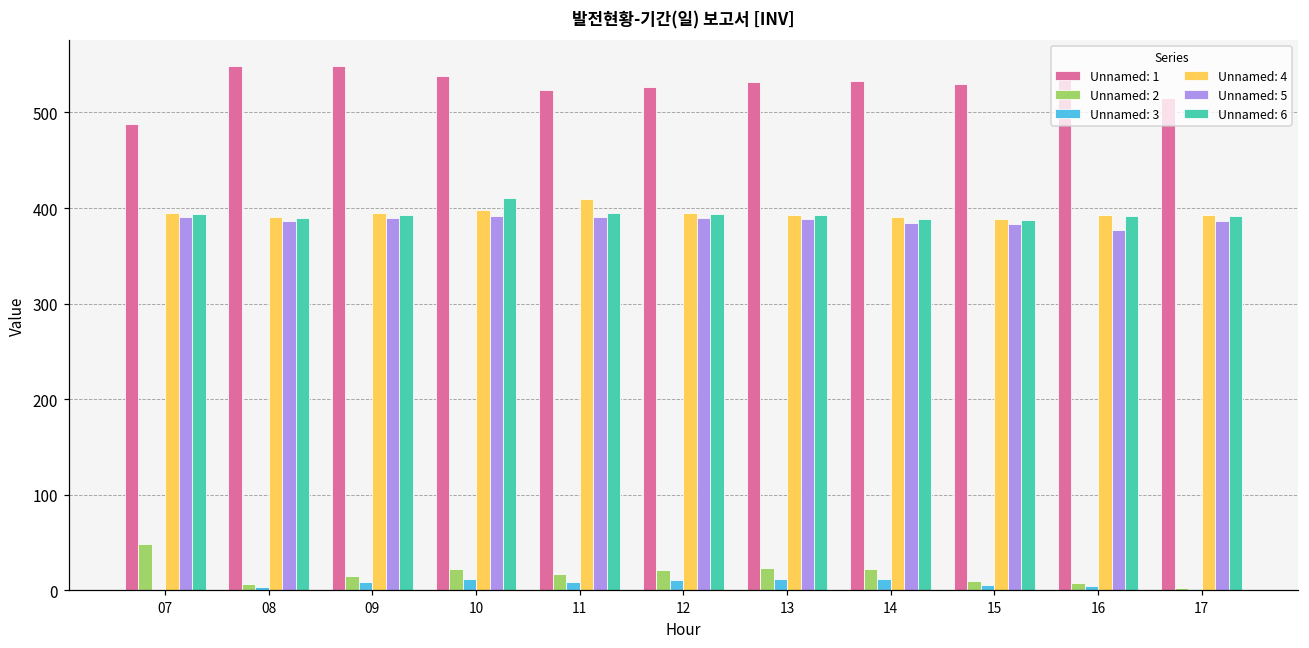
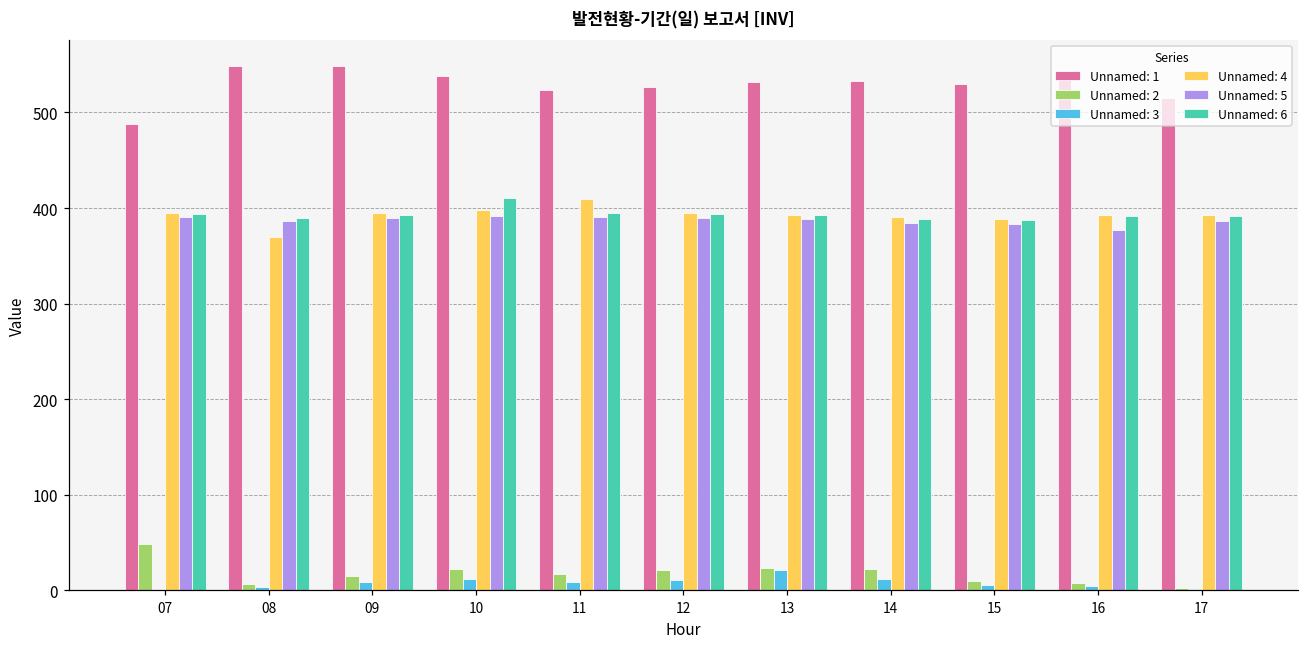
Unnamed: 4, 08: 390 -> 370
Unnamed: 3, 13: 10 -> 20
